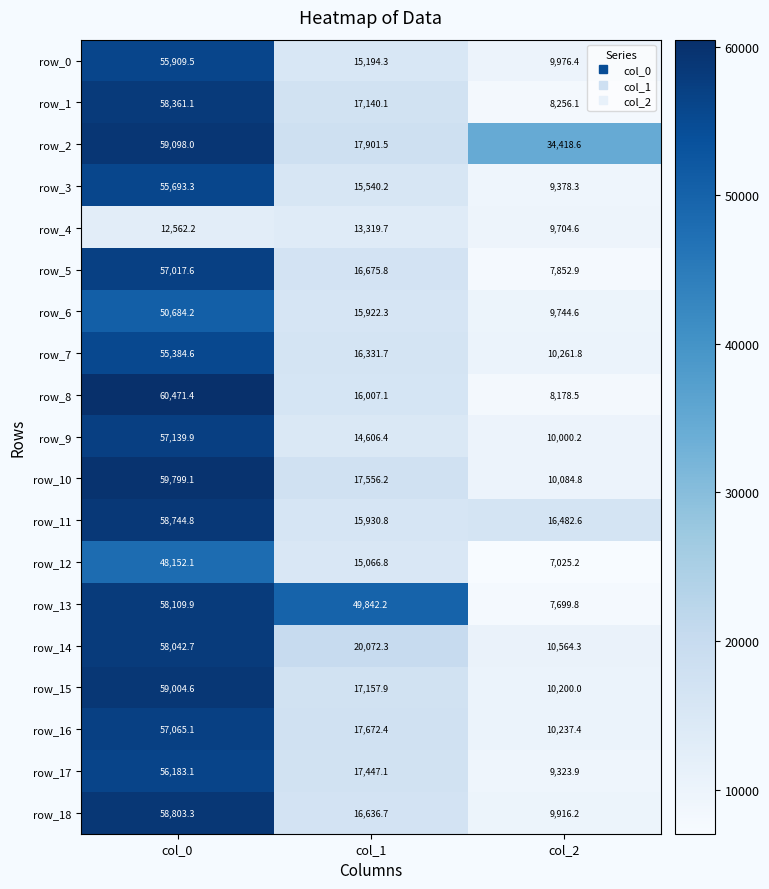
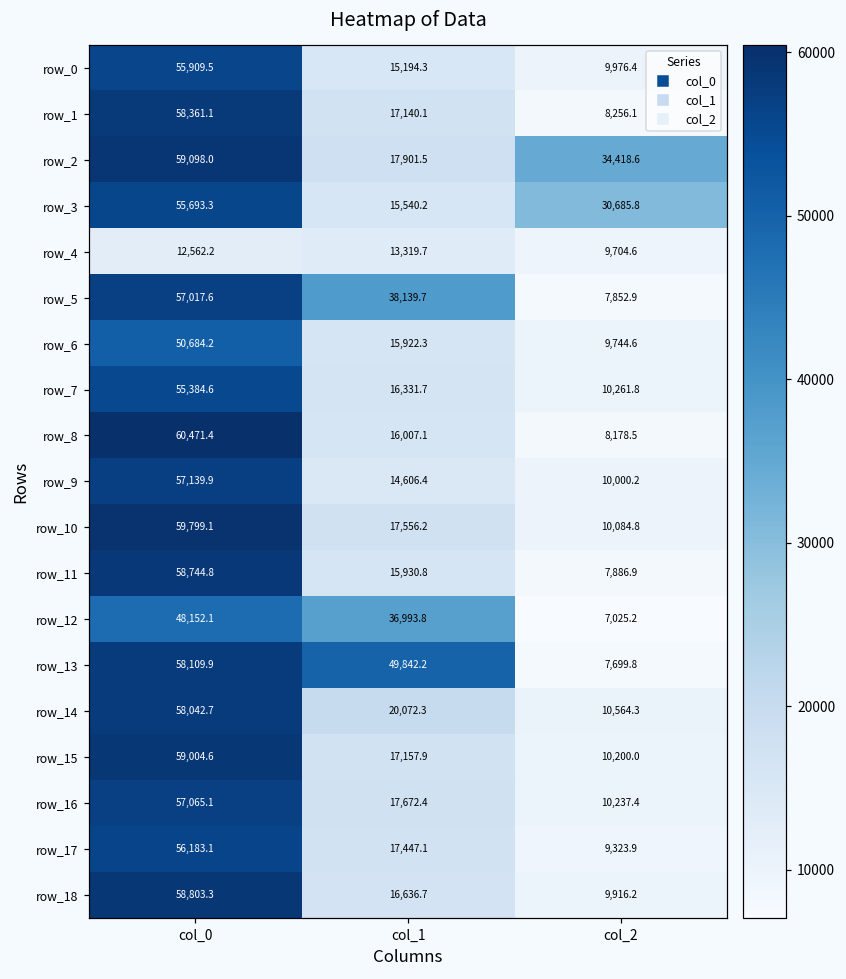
row_3, col_2: 9,378.3 -> 30,685.8
row_5, col_1: 16,675.8 -> 38,139.7
row_11, col_2: 16,482.6 -> 7,886.9
row_12, col_1: 15,066.8 -> 36,993.8
